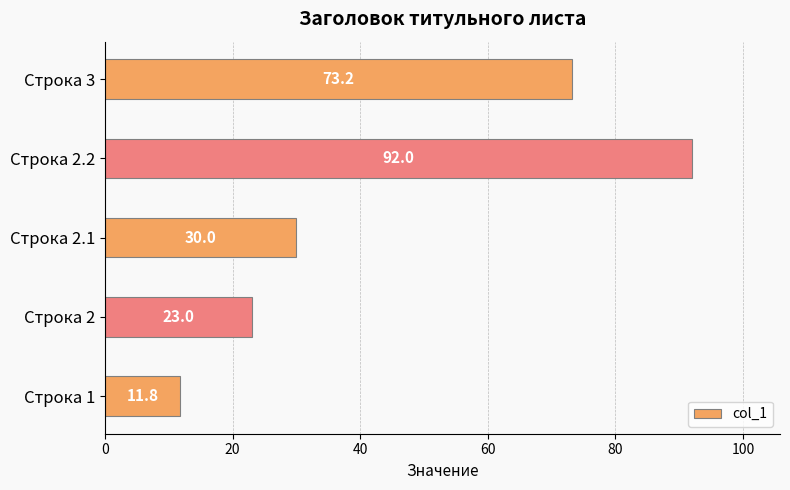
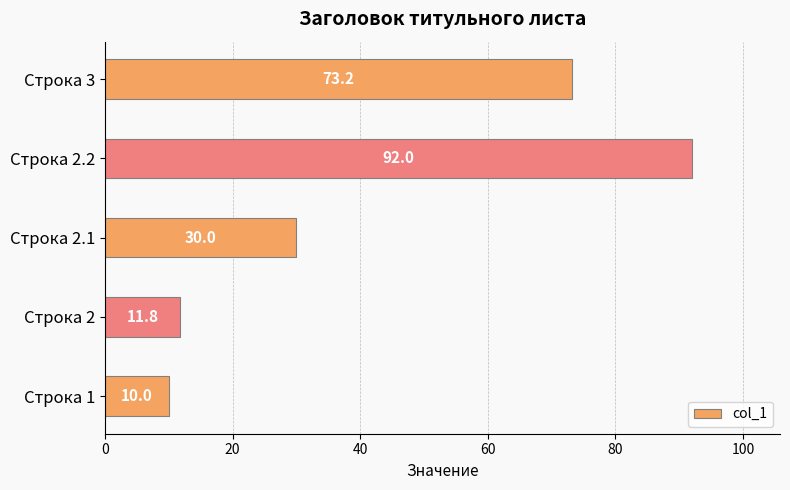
Строка 2: 23.0 -> 11.8
Строка 1: 11.8 -> 10.0
